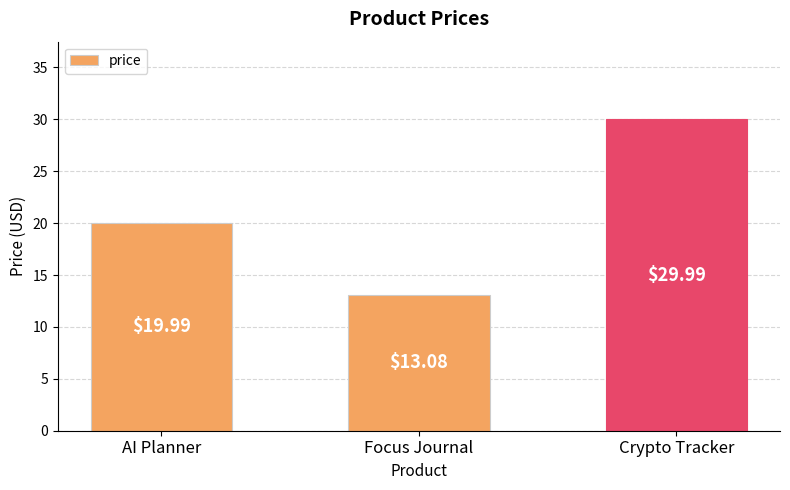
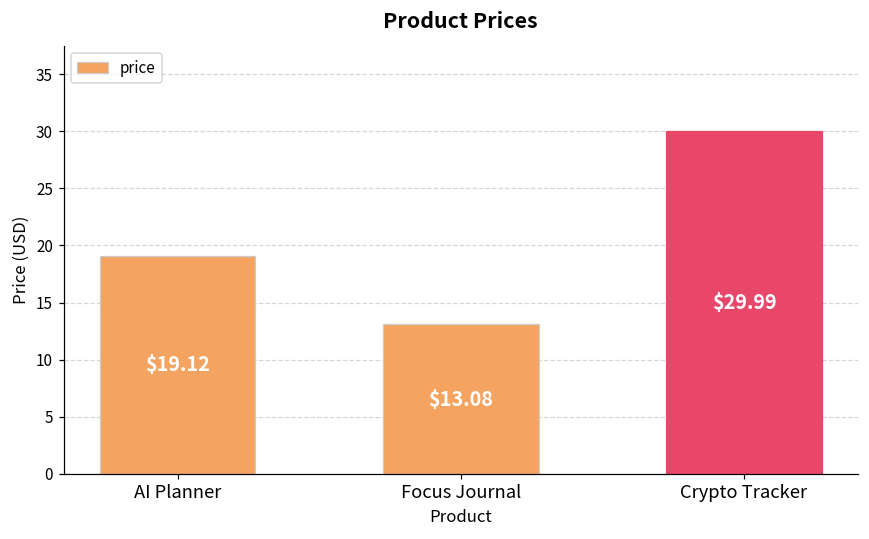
AI Planner: $19.99 -> $19.12
